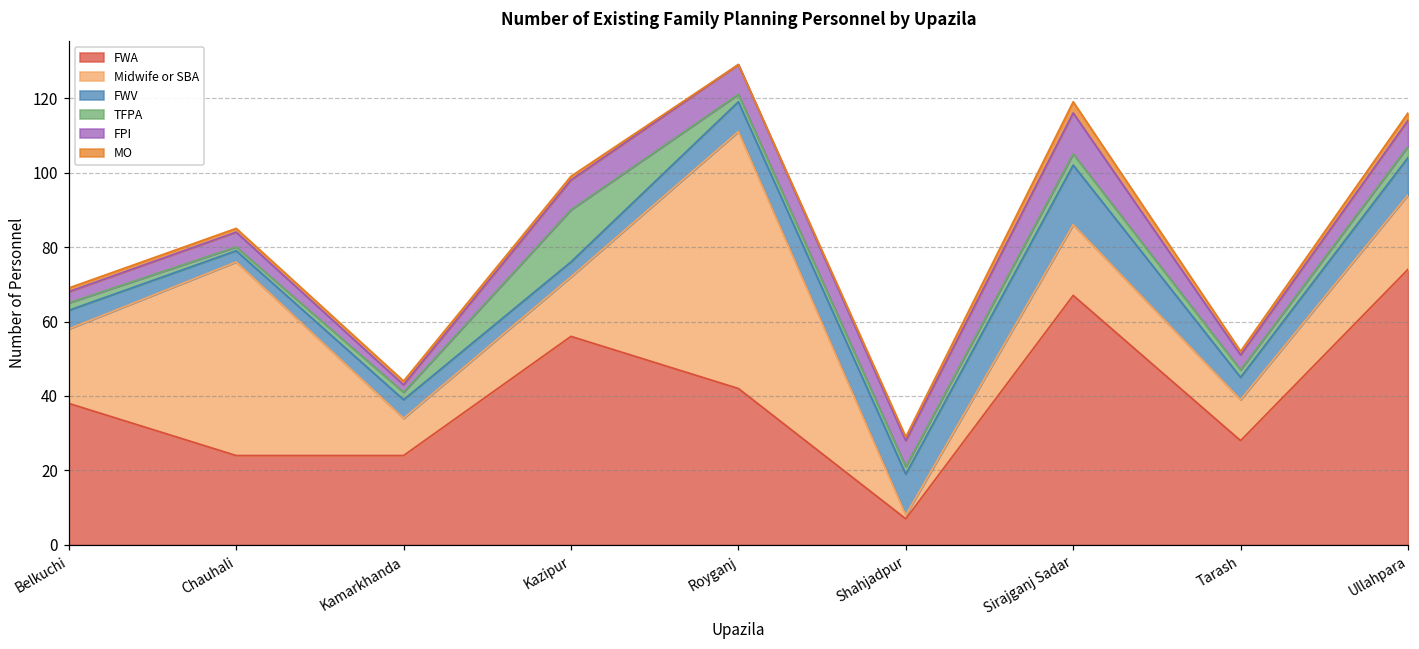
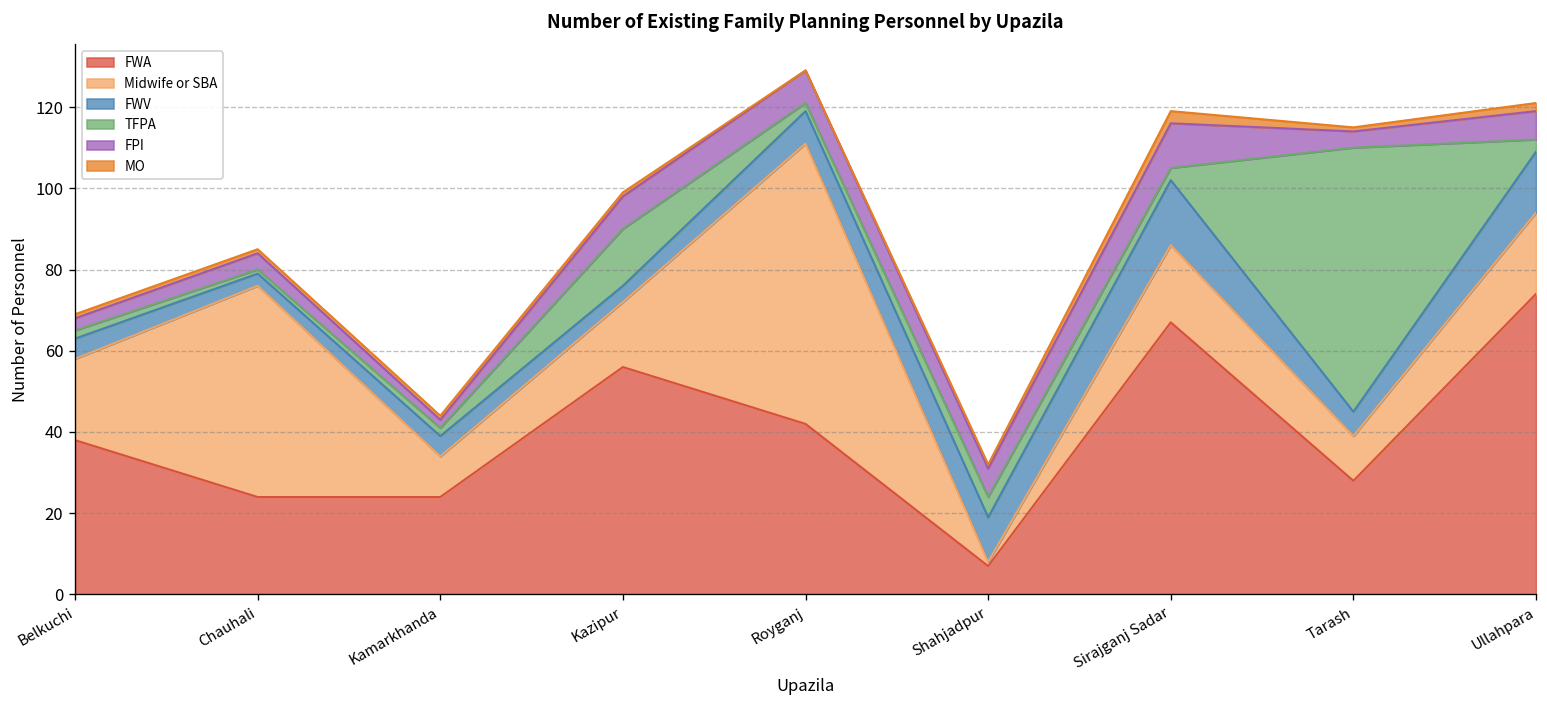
TFPA, Shahjadpur: 2 -> 5
TFPA, Tarash: 2 -> 65
FWV, Ullahpara: 10 -> 15
